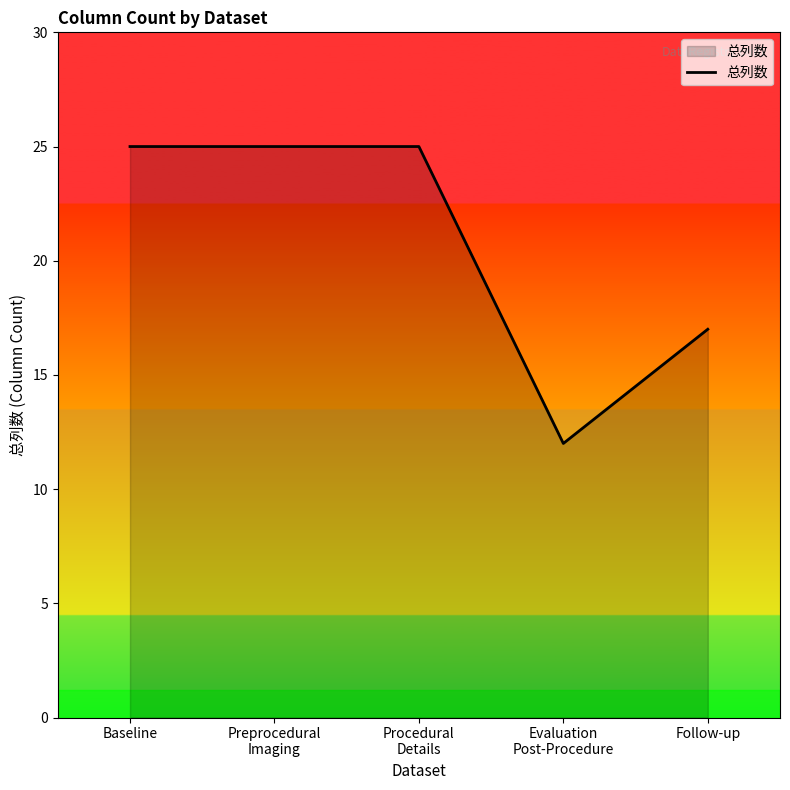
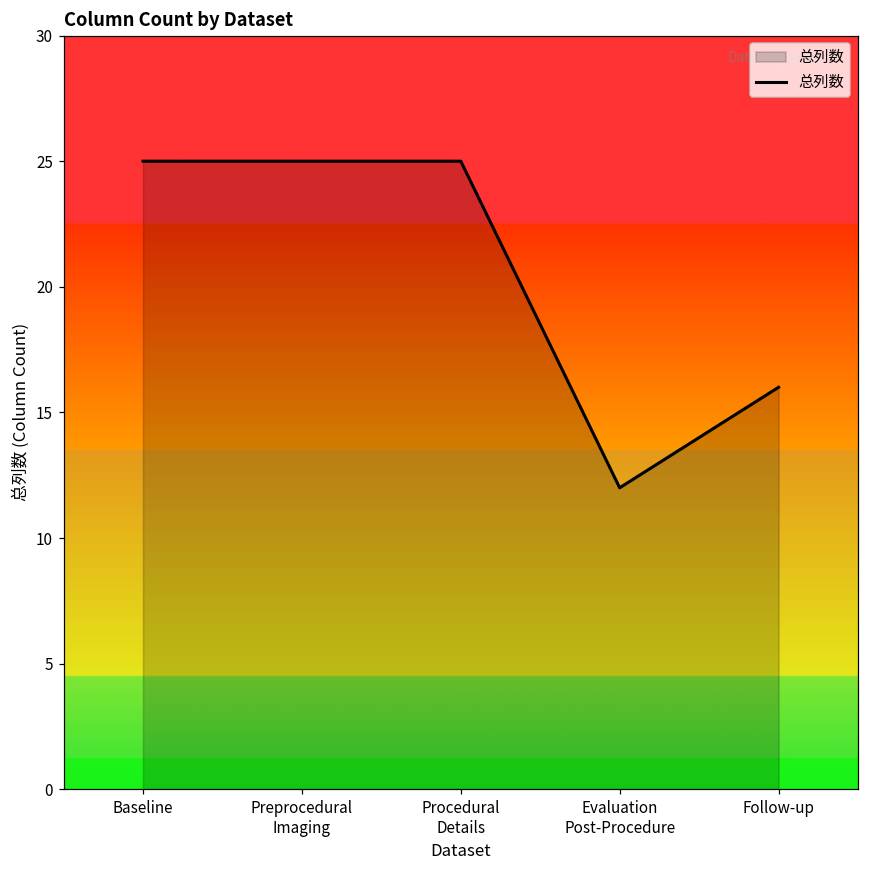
Follow-up: 17 -> 16
